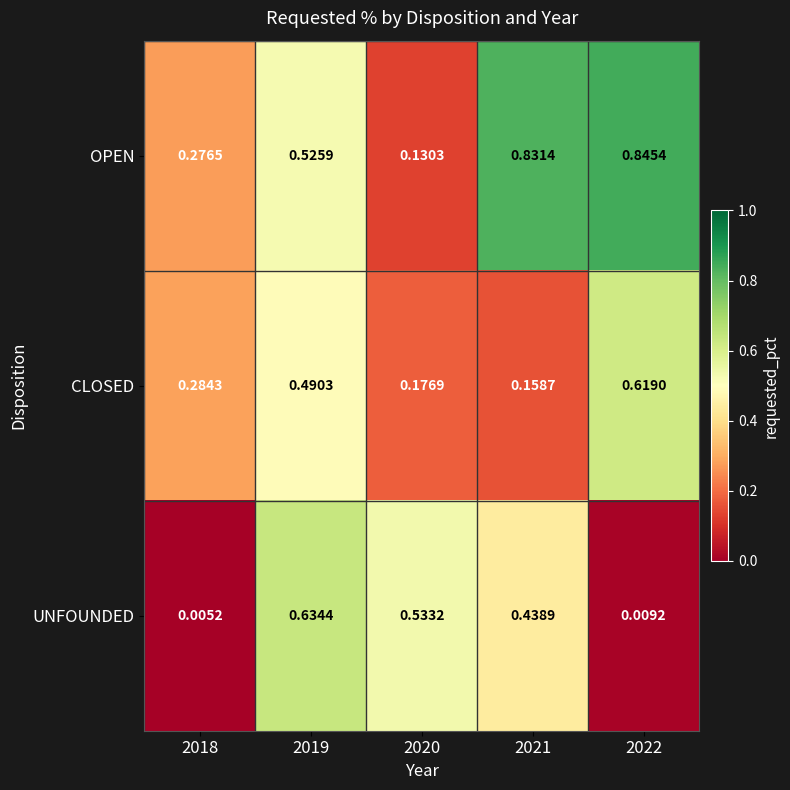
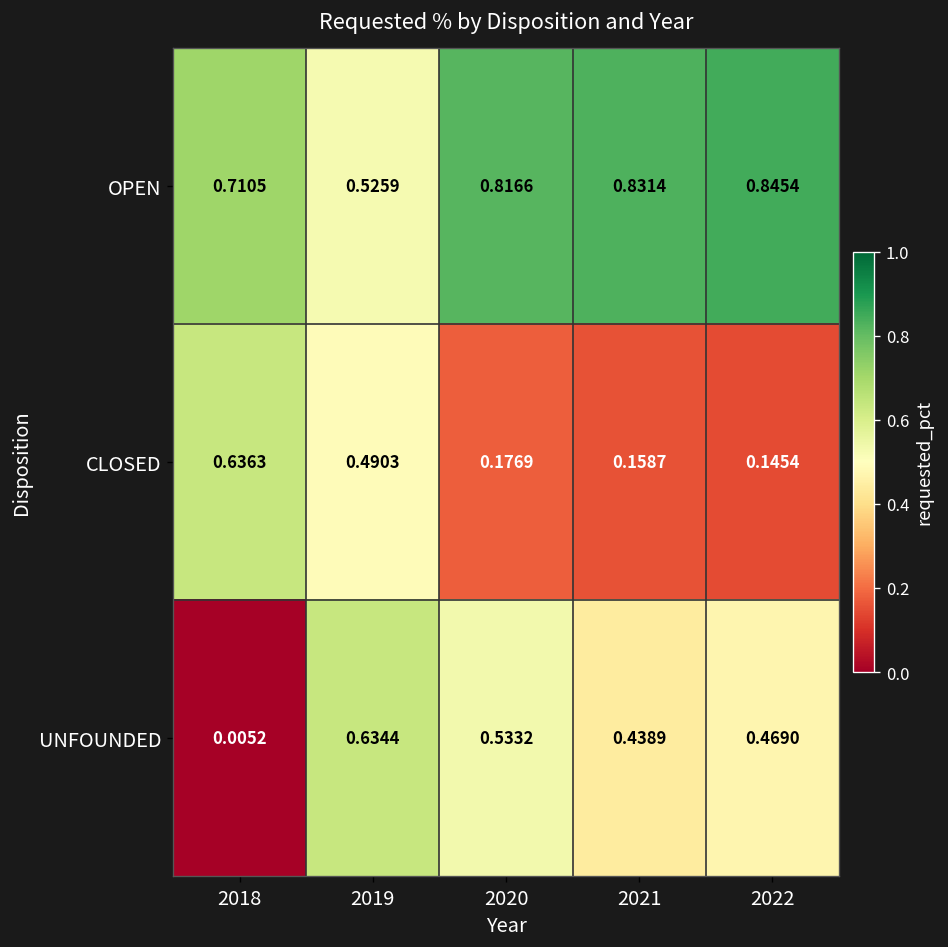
OPEN, 2018: 0.2765 -> 0.7105
OPEN, 2020: 0.1303 -> 0.8166
CLOSED, 2018: 0.2843 -> 0.6363
CLOSED, 2022: 0.6190 -> 0.1454
UNFOUNDED, 2022: 0.0092 -> 0.4690
